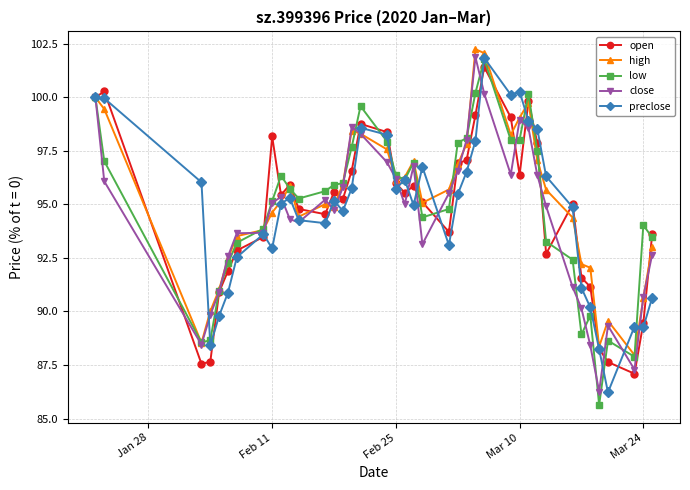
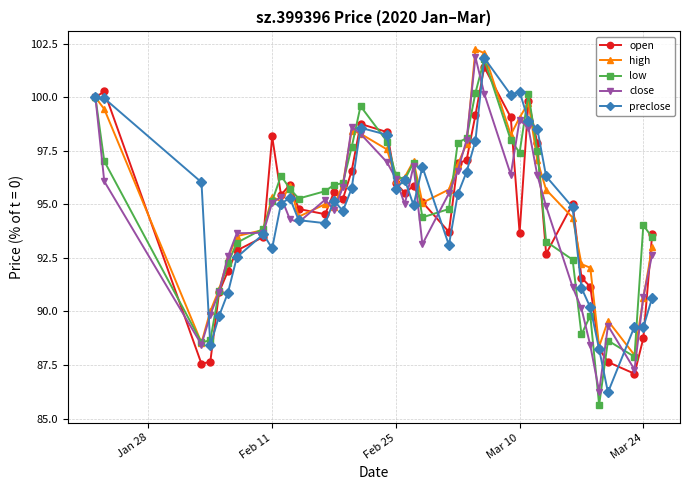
high, Feb 11: 94.6 -> 95.3
open, Mar 10: 96.4 -> 93.7
low, Mar 10: 98.0 -> 97.4
open, Mar 24: 89.5 -> 88.7
